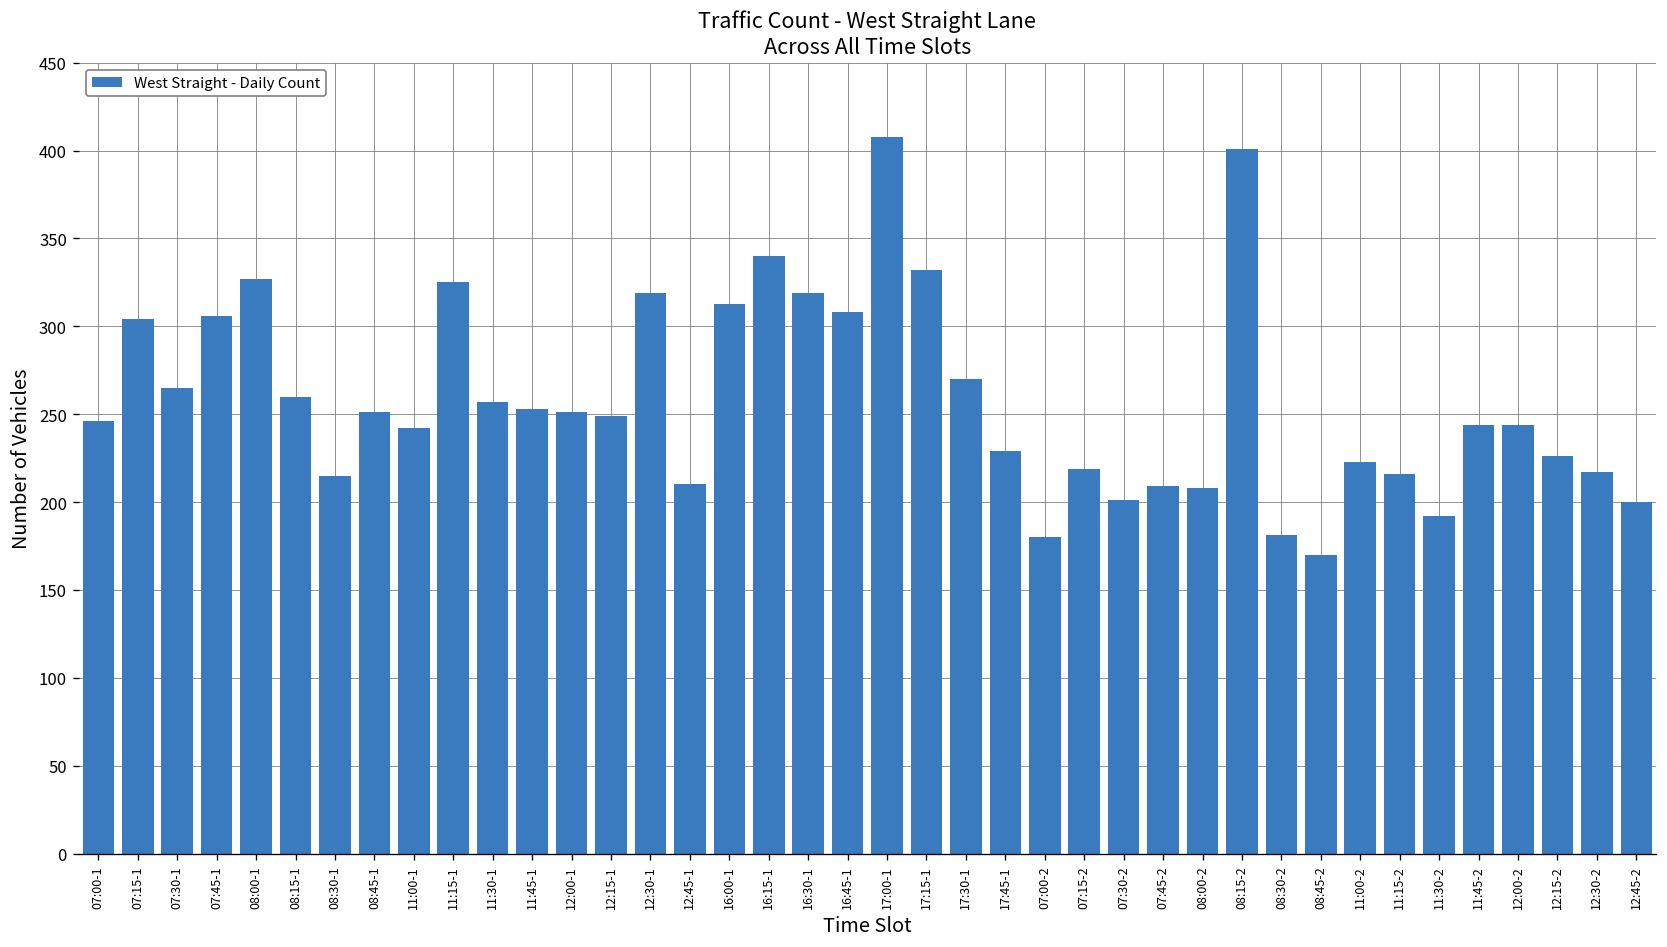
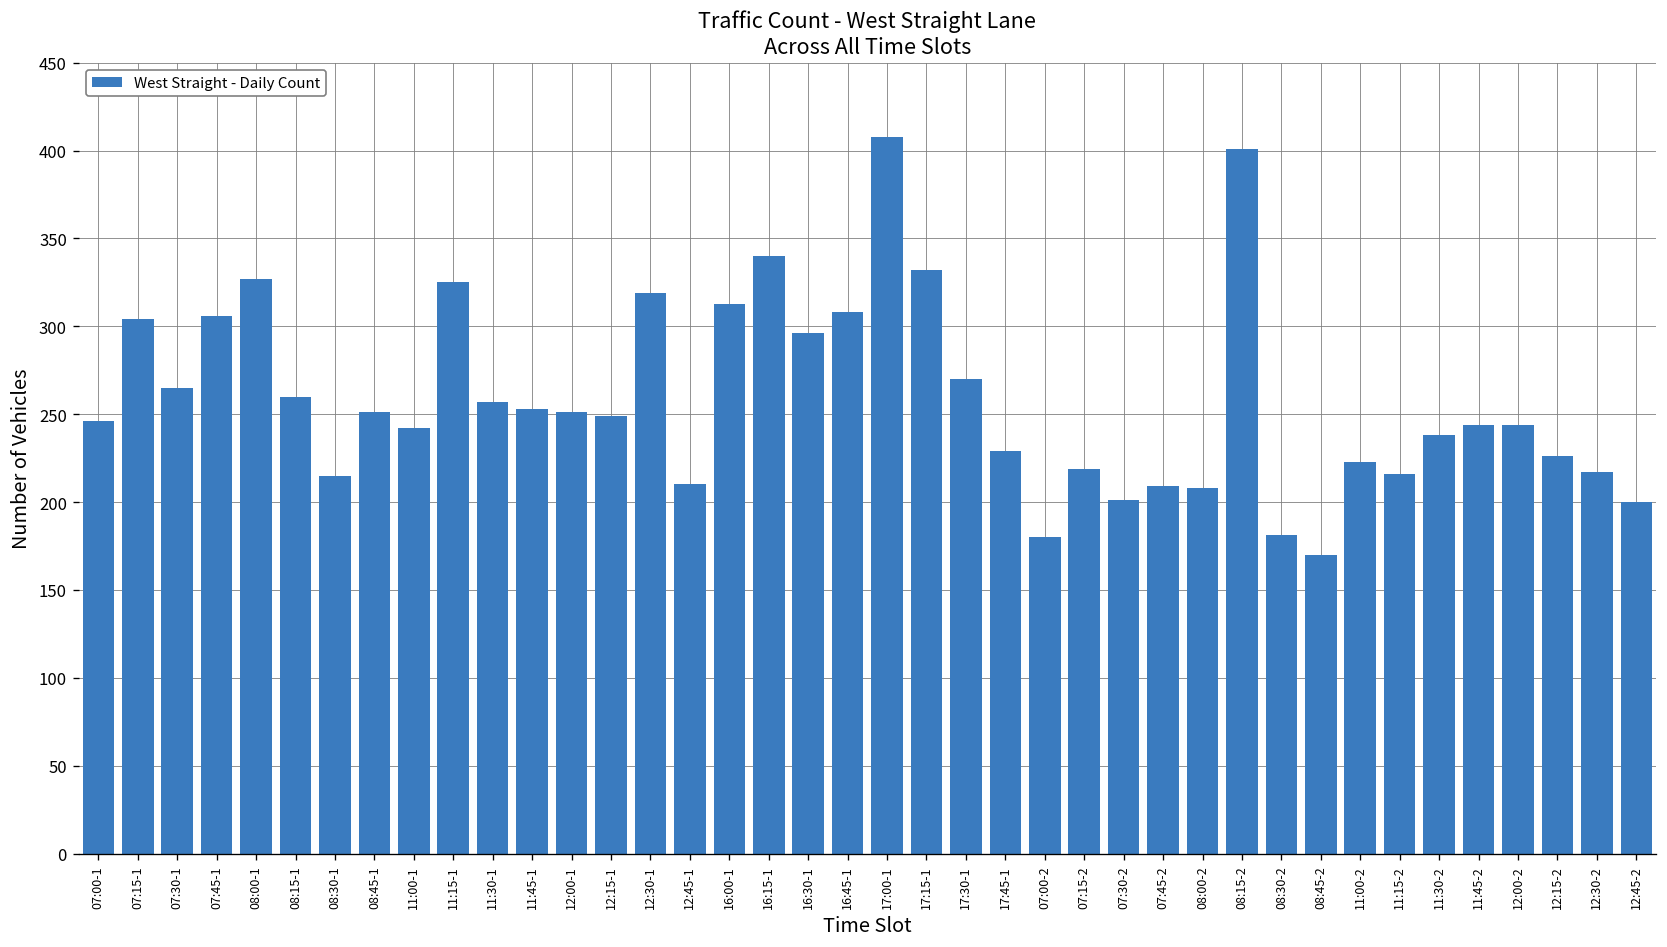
16:30-1: 319 -> 296
11:30-2: 192 -> 238
